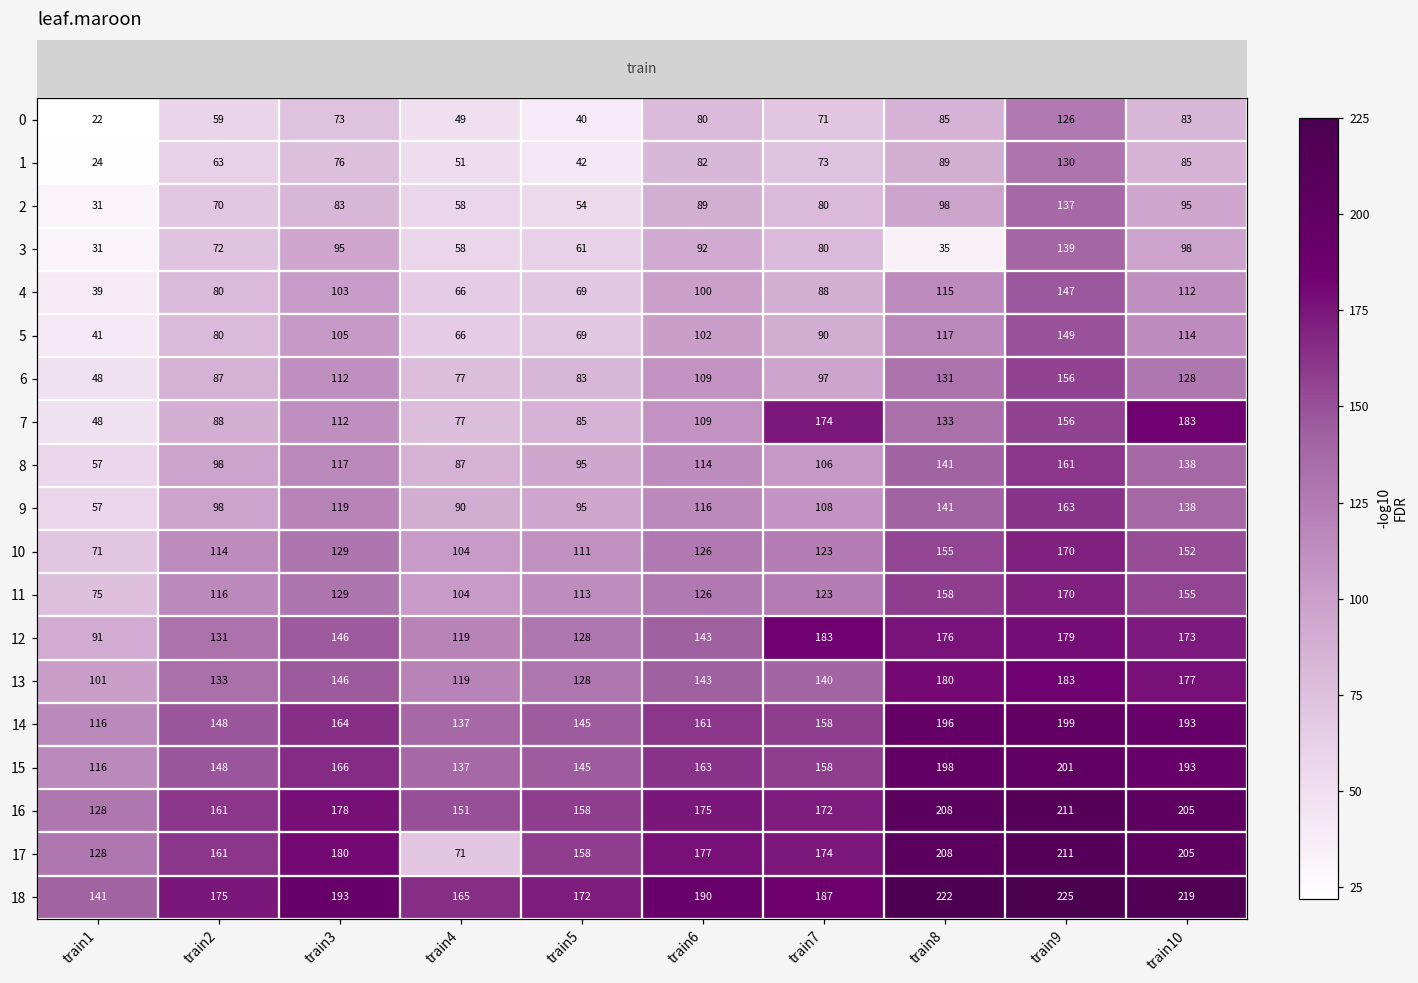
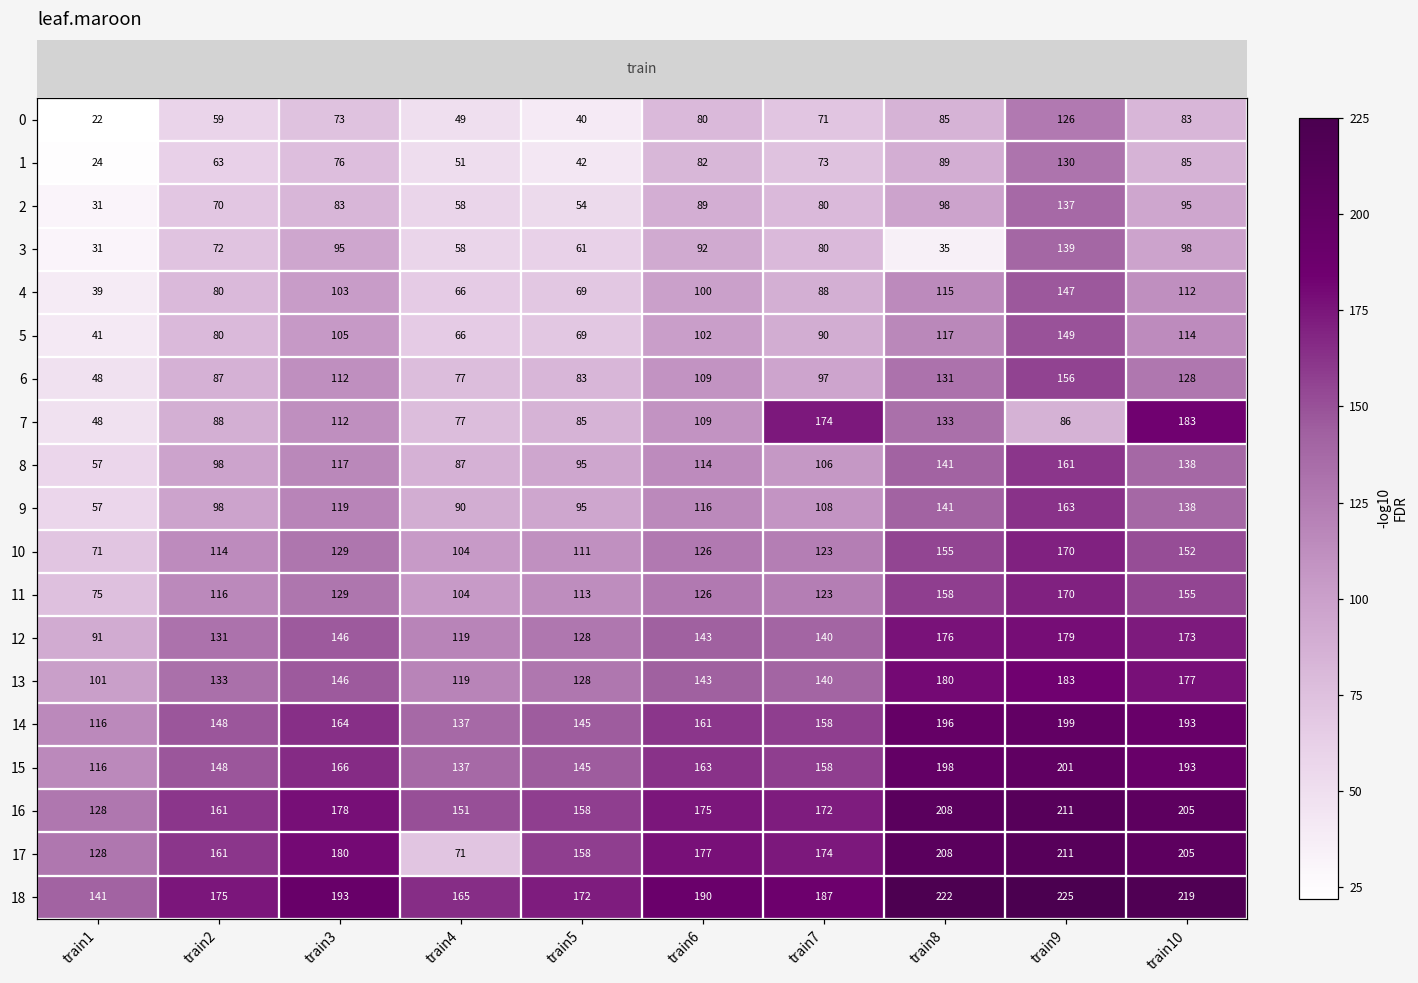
7, train9: 156 -> 86
12, train7: 183 -> 140
